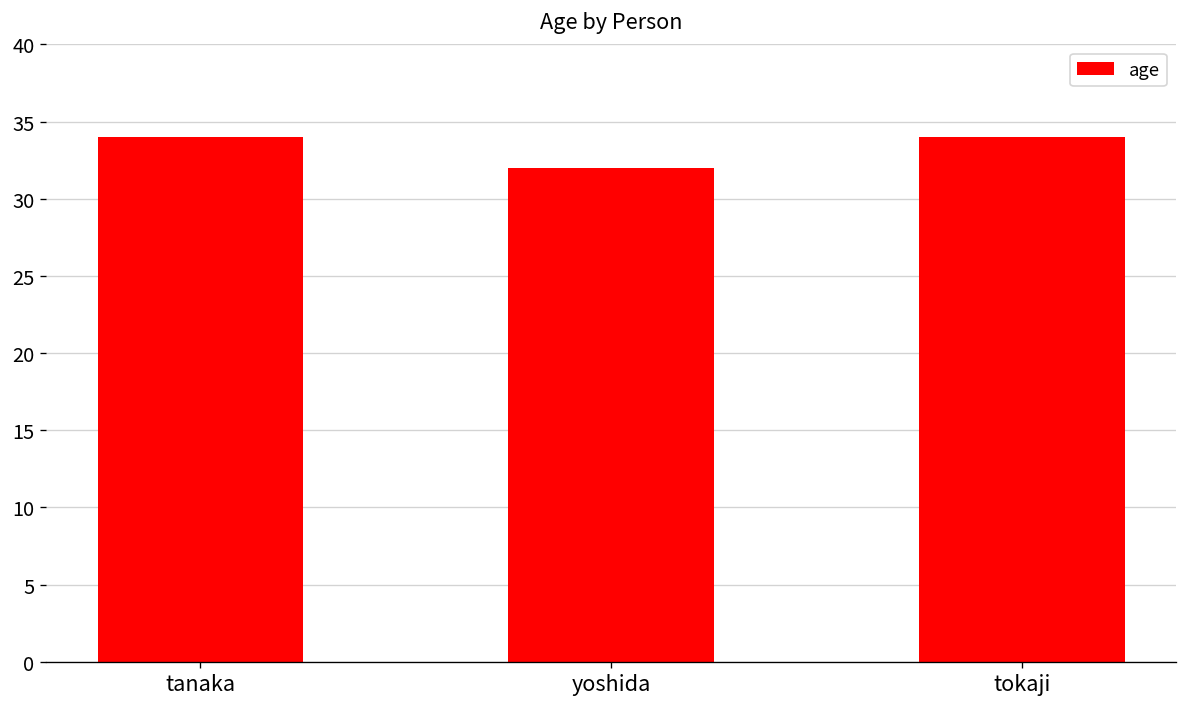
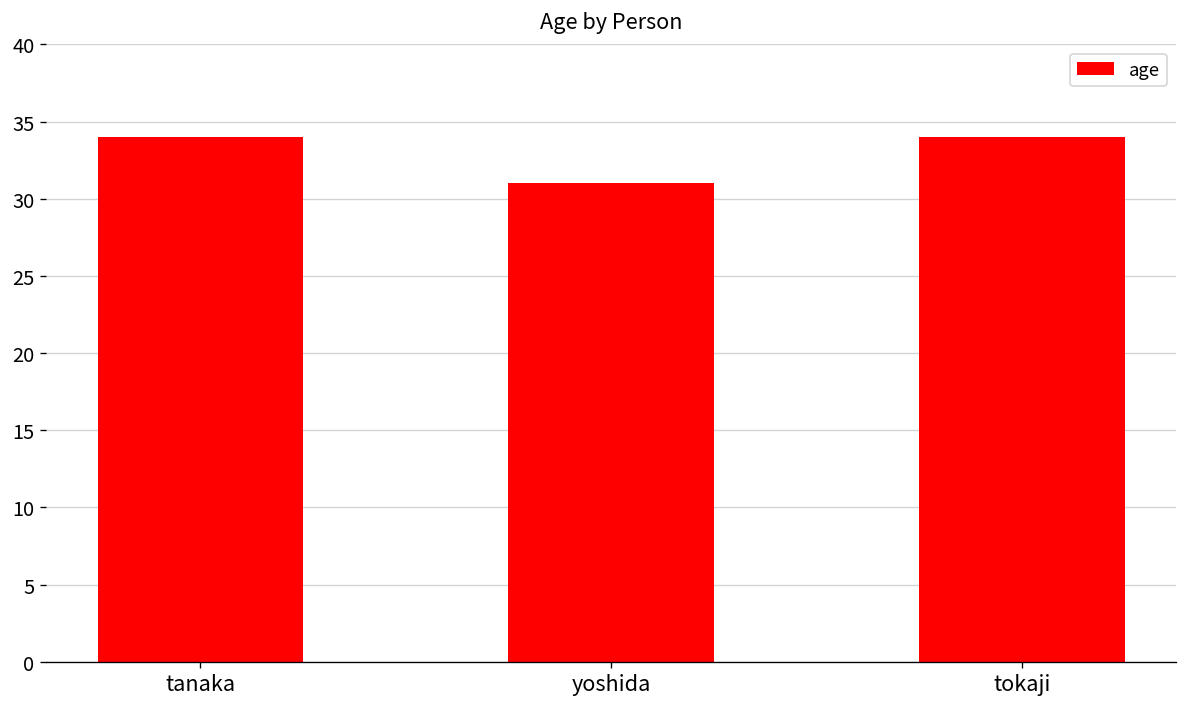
yoshida: 32 -> 31
